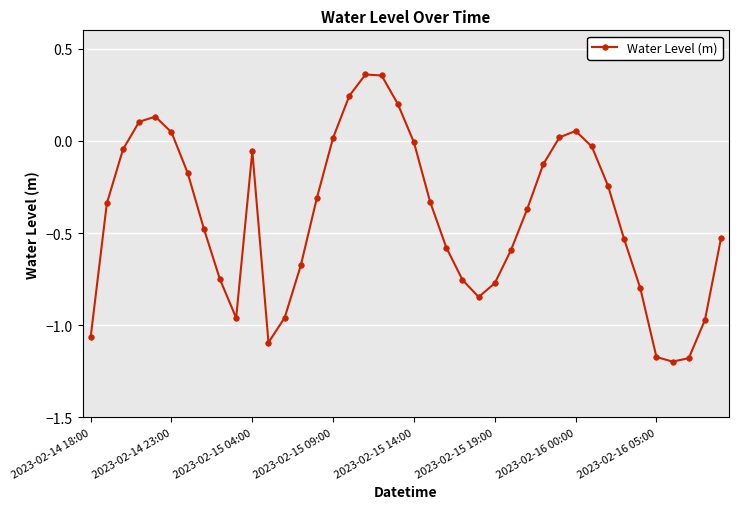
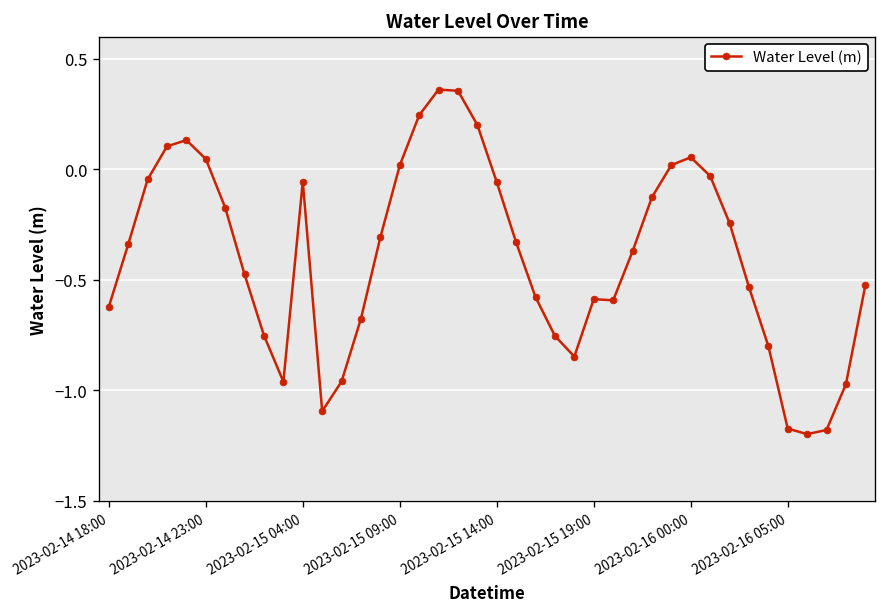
2023-02-14 18:00: -1.06 -> -0.62
2023-02-15 14:00: -0.01 -> -0.06
2023-02-15 19:00: -0.77 -> -0.59
